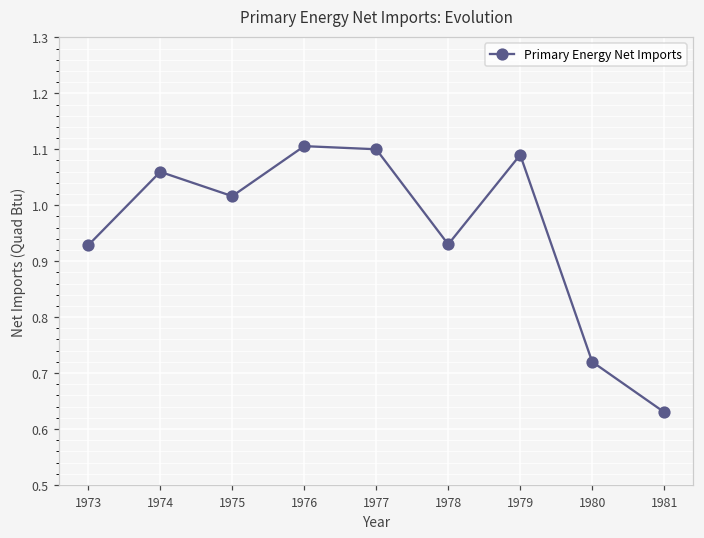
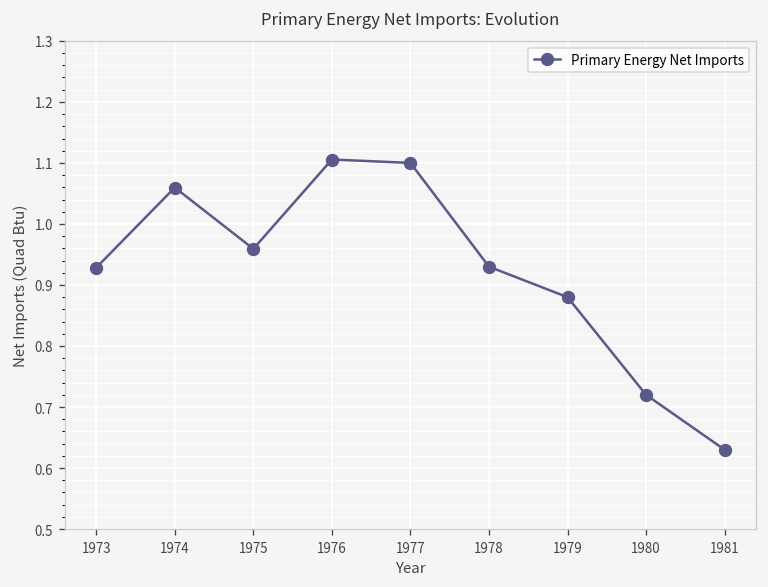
1975: 1.02 -> 0.96
1979: 1.09 -> 0.88
